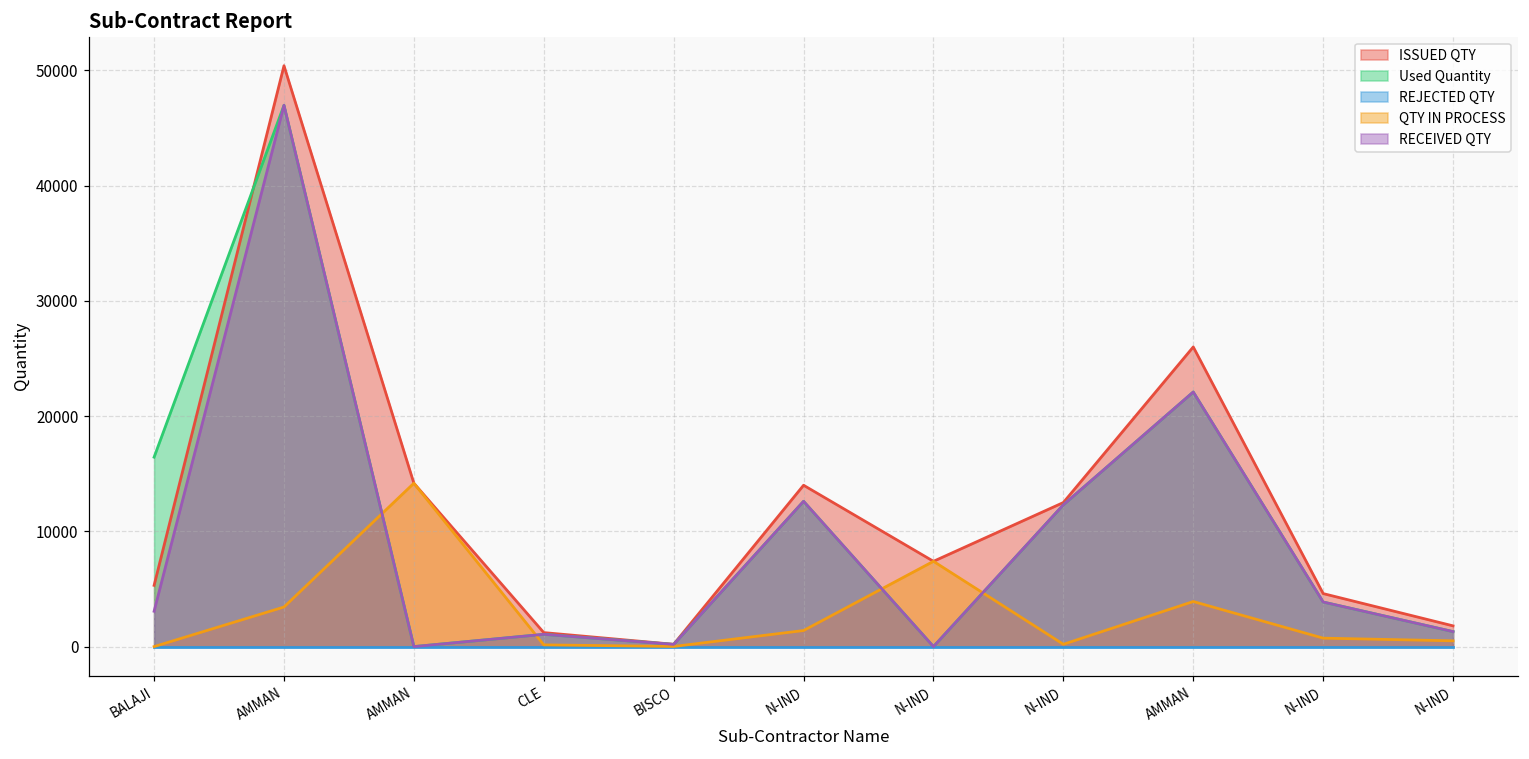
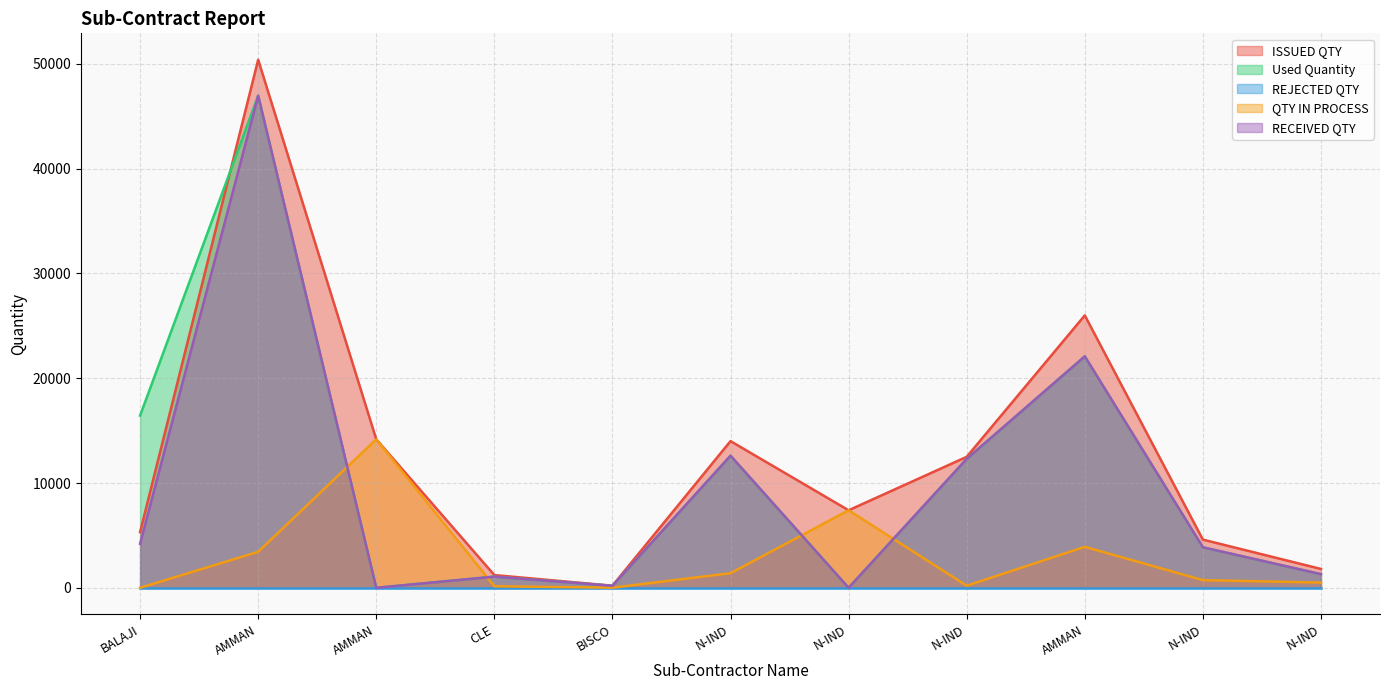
RECEIVED QTY, BALAJI: 3100 -> 4200
